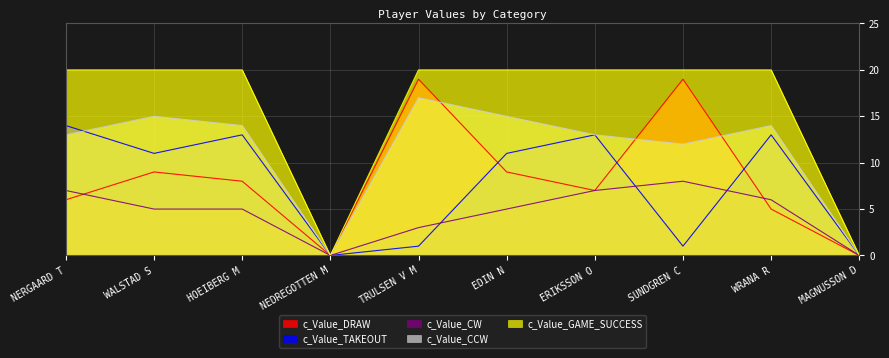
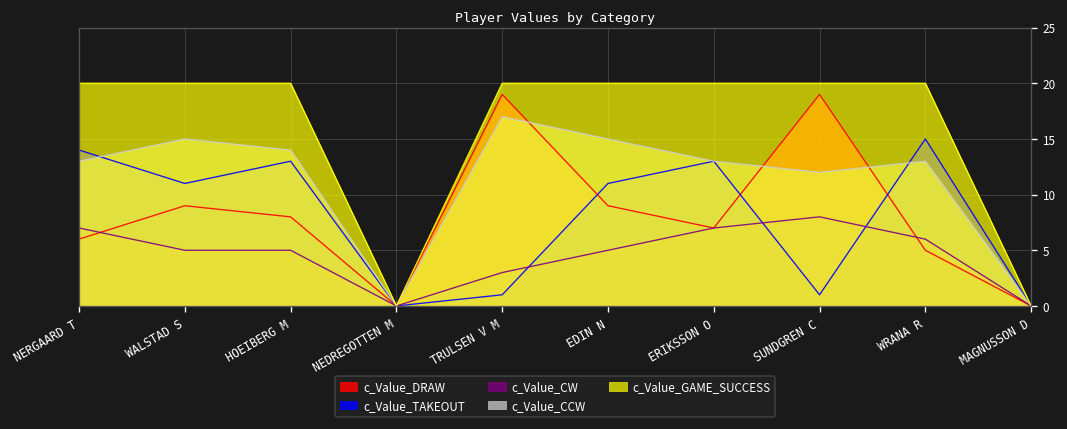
c_Value_TAKEOUT, WRANA R: 13 -> 15
c_Value_CCW, WRANA R: 14 -> 13
